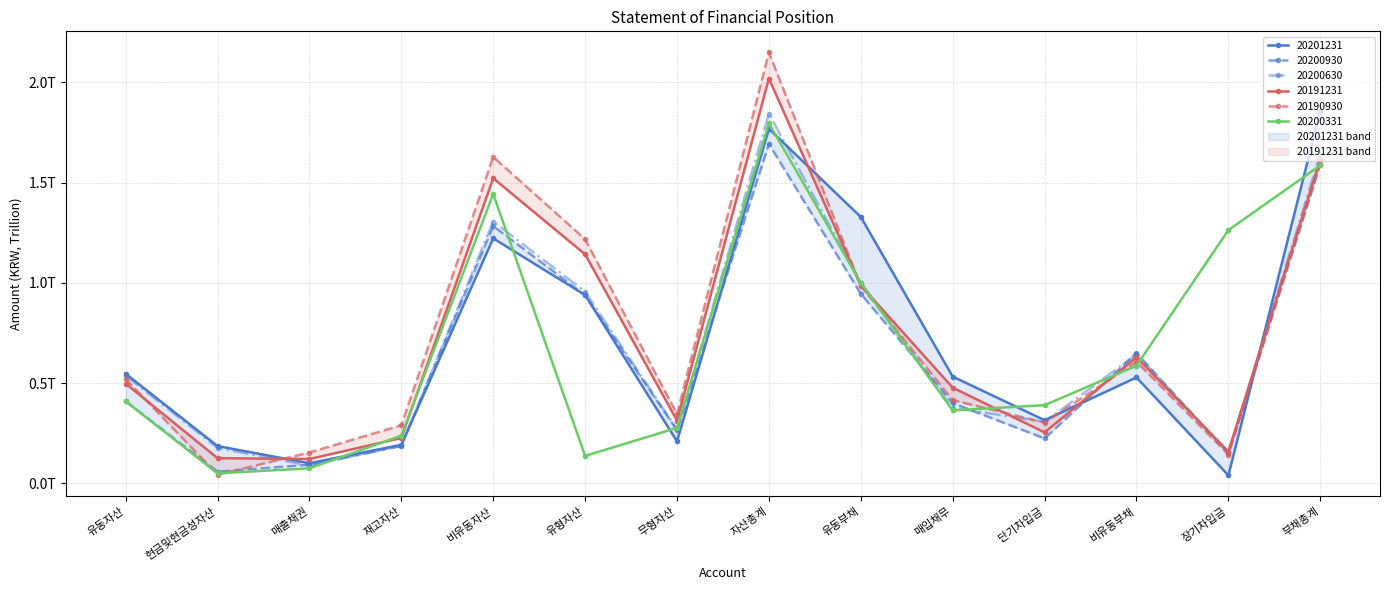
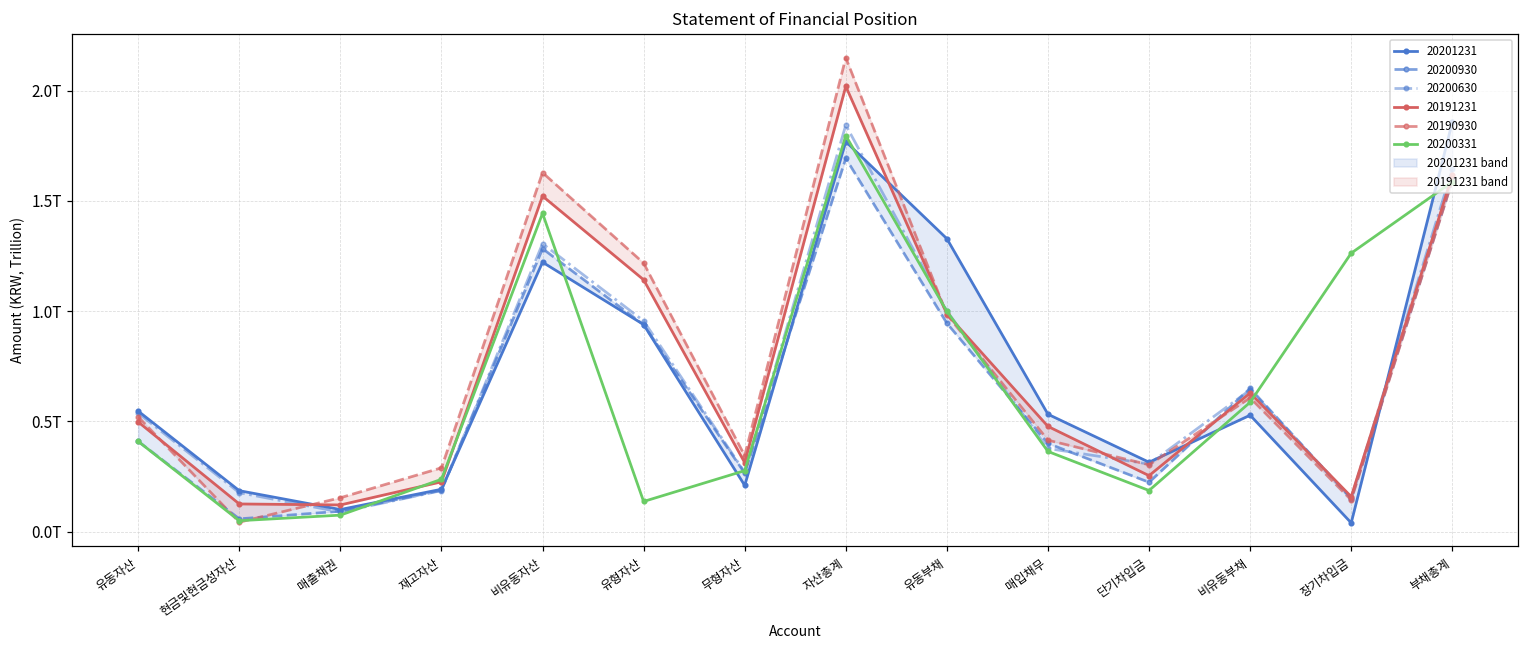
20200331, 단기차입금: 0.39T -> 0.19T
